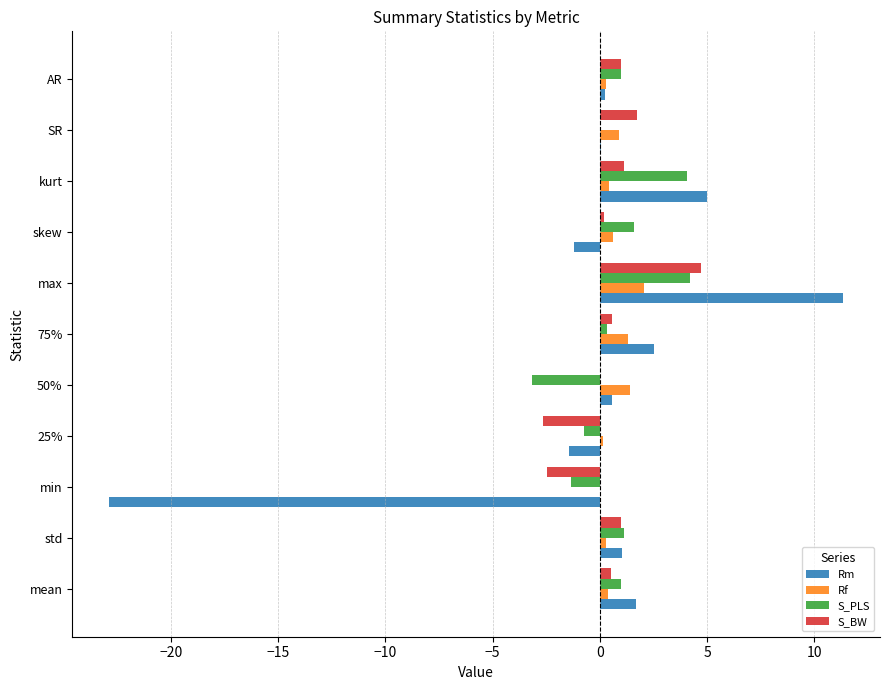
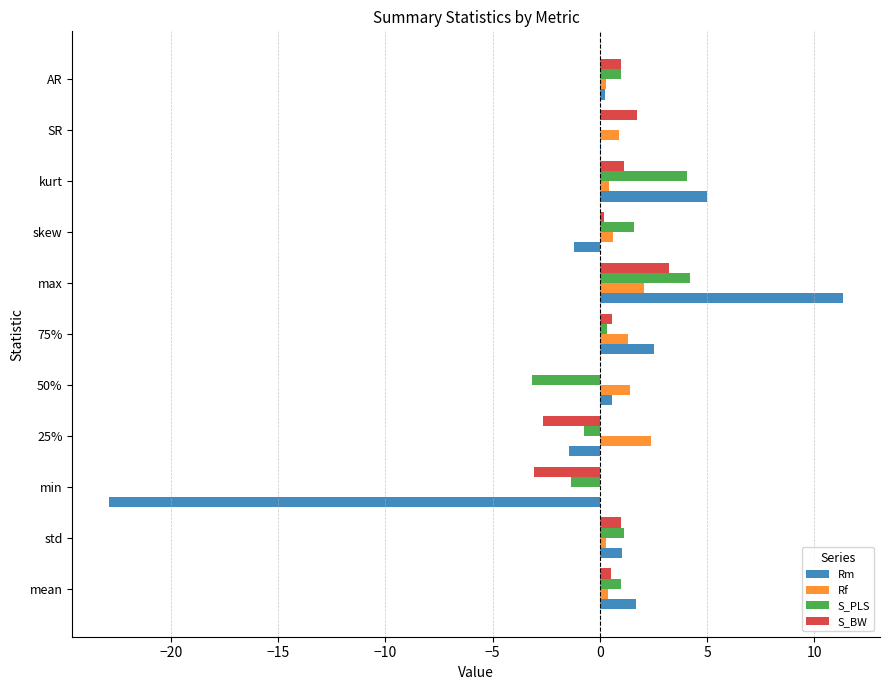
S_BW, max: 4.7 -> 3.2
Rf, 25%: 0.1 -> 2.4
S_BW, min: -2.5 -> -3.1
